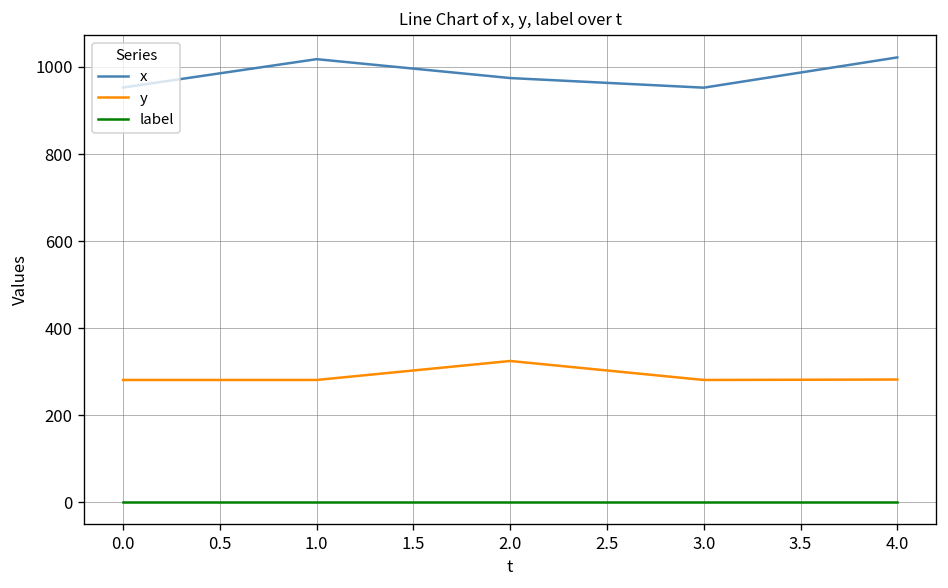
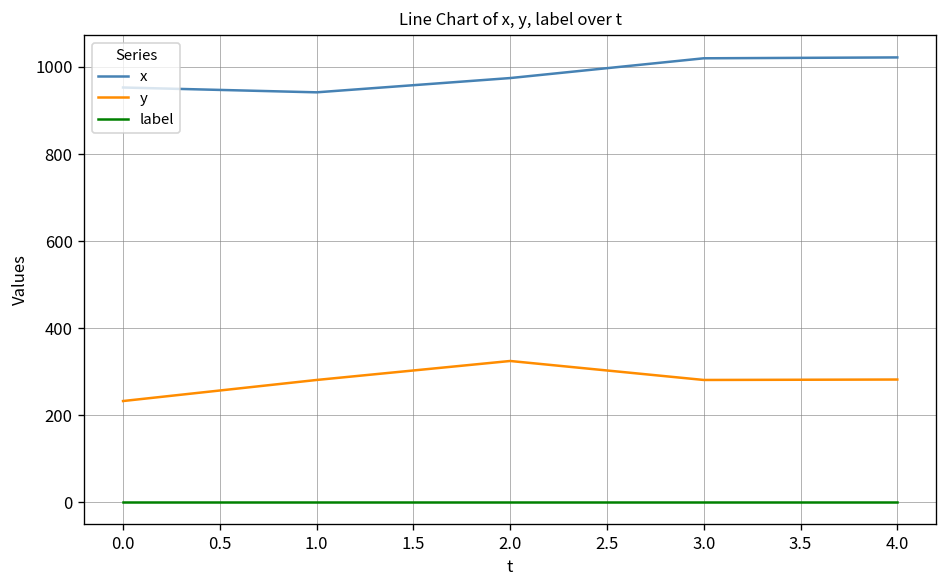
y, 0.0: 280 -> 230
x, 1.0: 1020 -> 940
x, 3.0: 950 -> 1020
